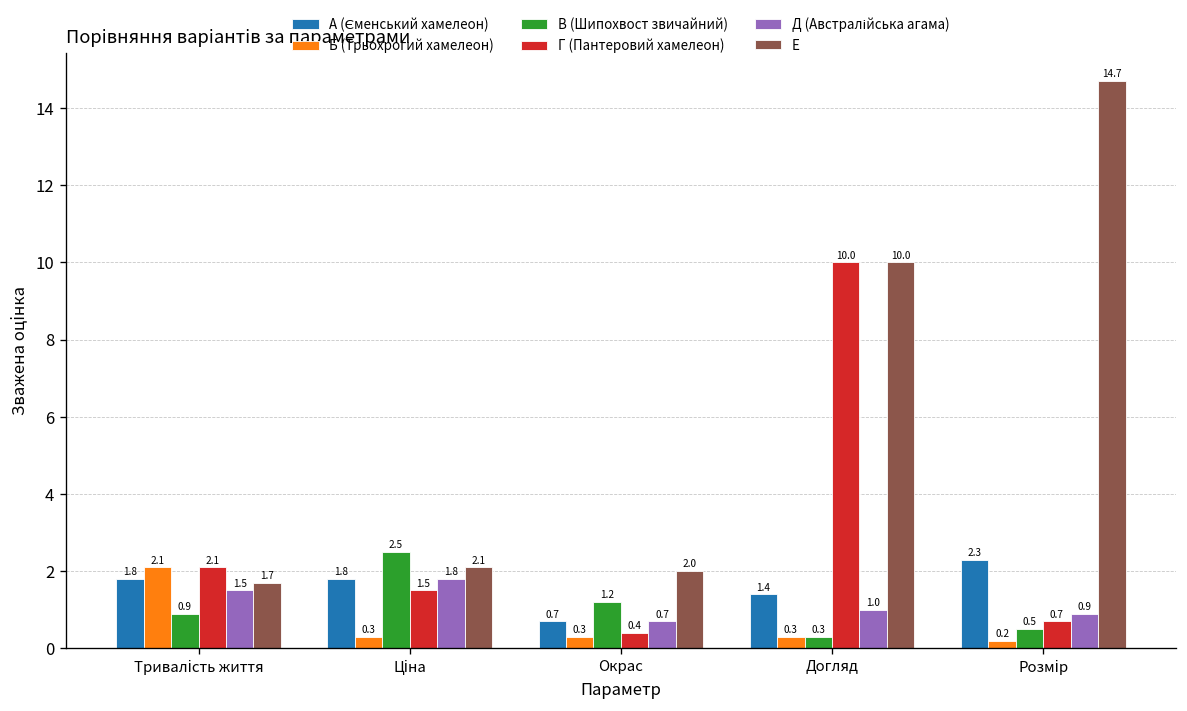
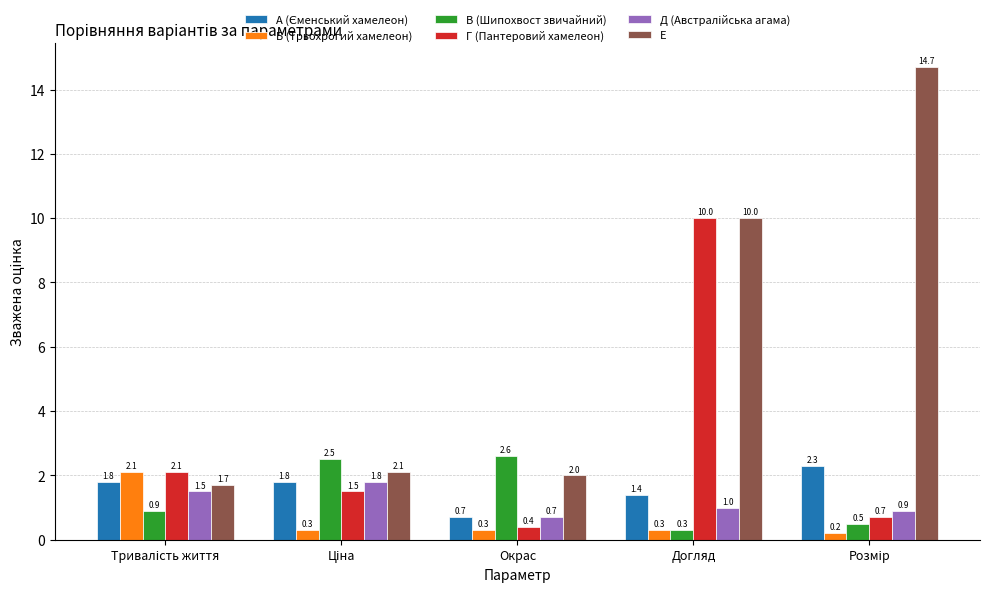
В (Шипохвост звичайний), Окрас: 1.2 -> 2.6
